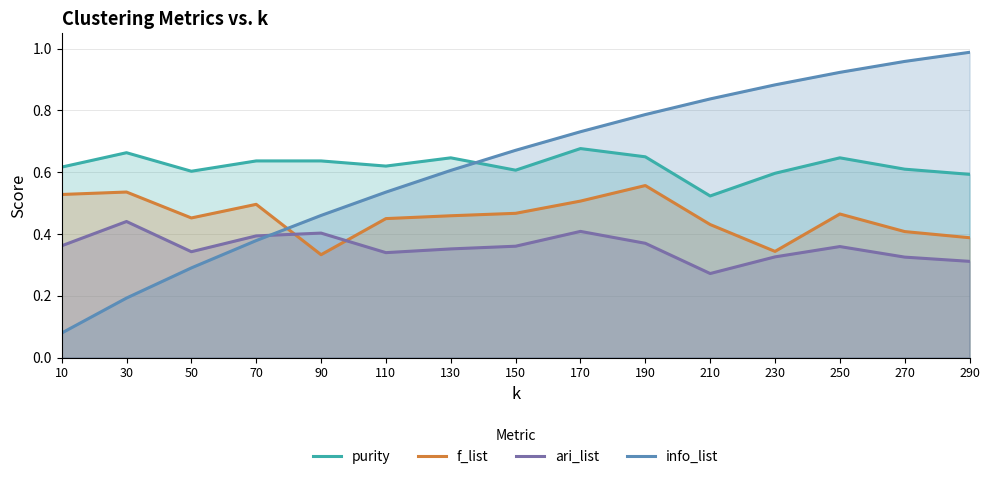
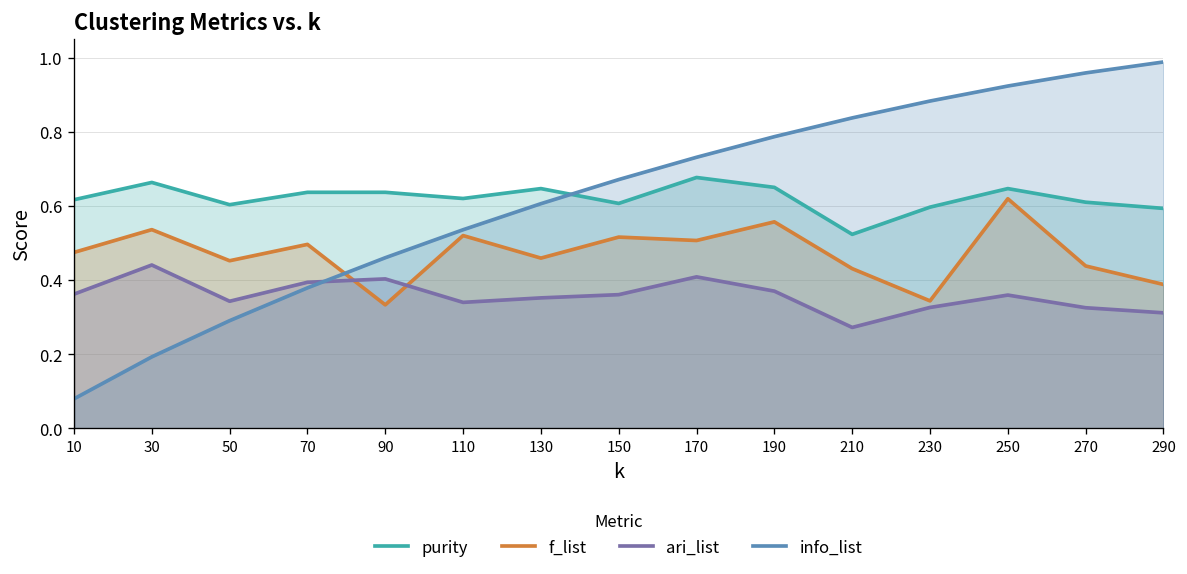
f_list, 10: 0.53 -> 0.47
f_list, 110: 0.45 -> 0.52
f_list, 150: 0.47 -> 0.52
f_list, 250: 0.46 -> 0.62
f_list, 270: 0.41 -> 0.44
